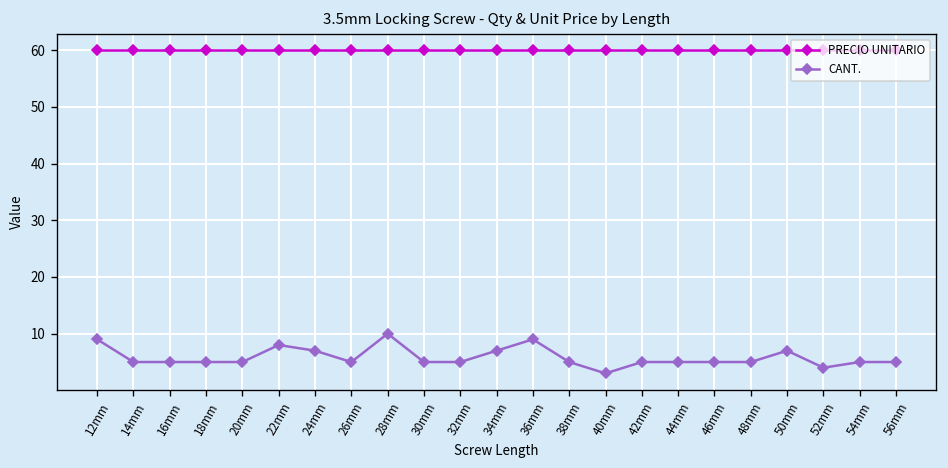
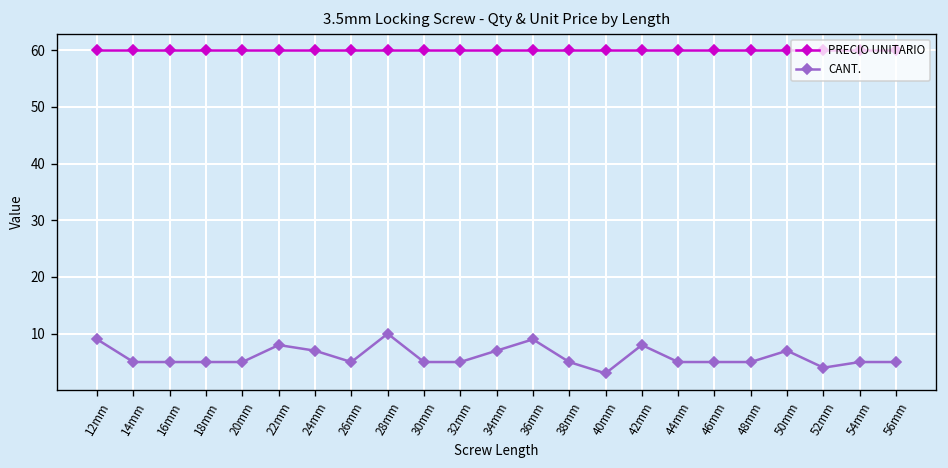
CANT., 42mm: 5 -> 8
